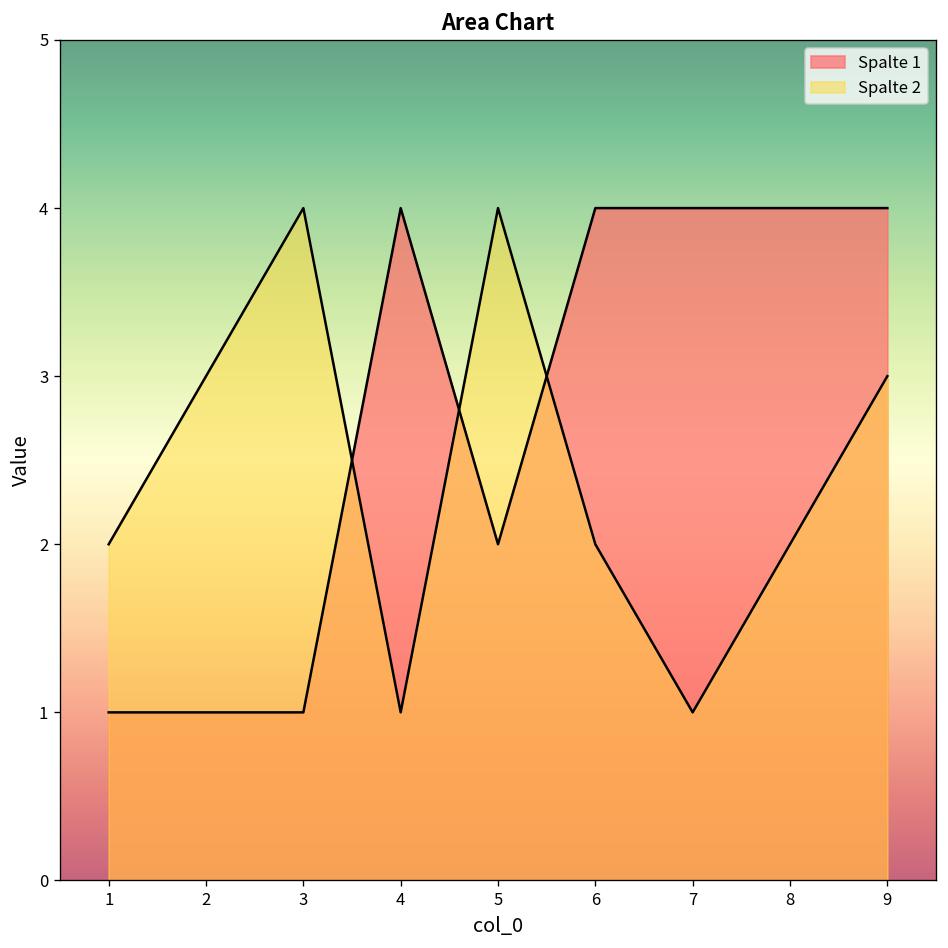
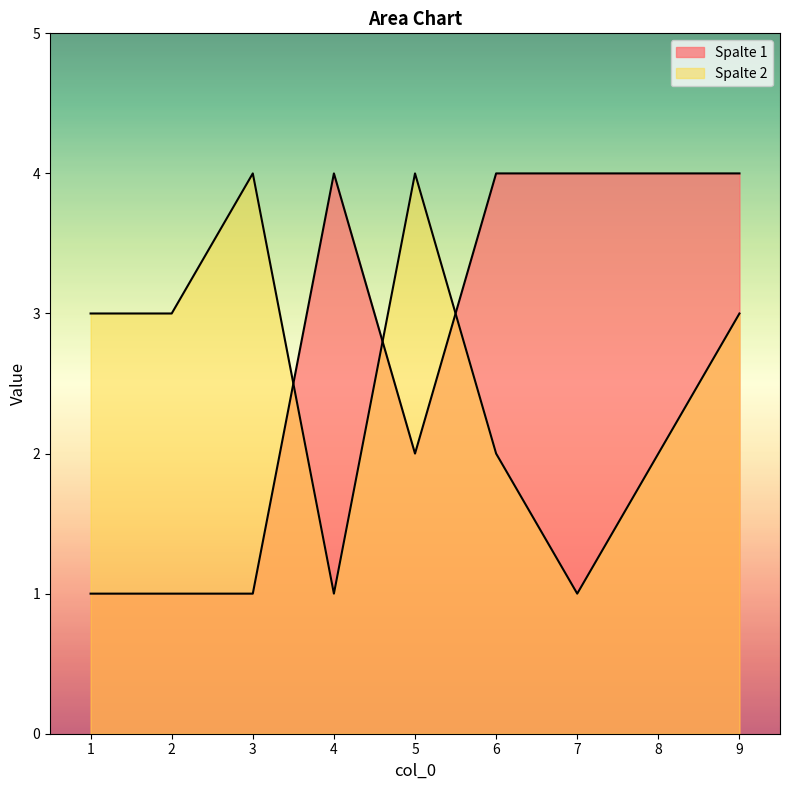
Spalte 2, 1: 2 -> 3
